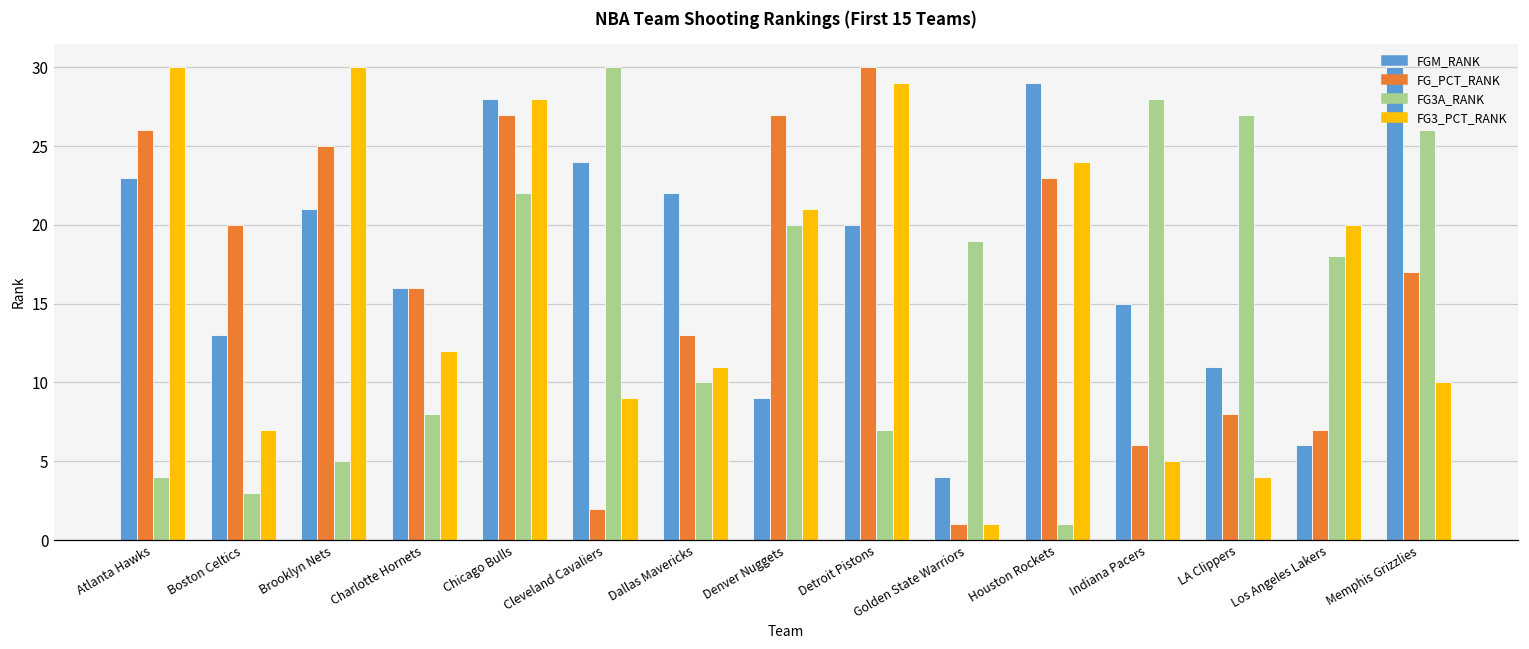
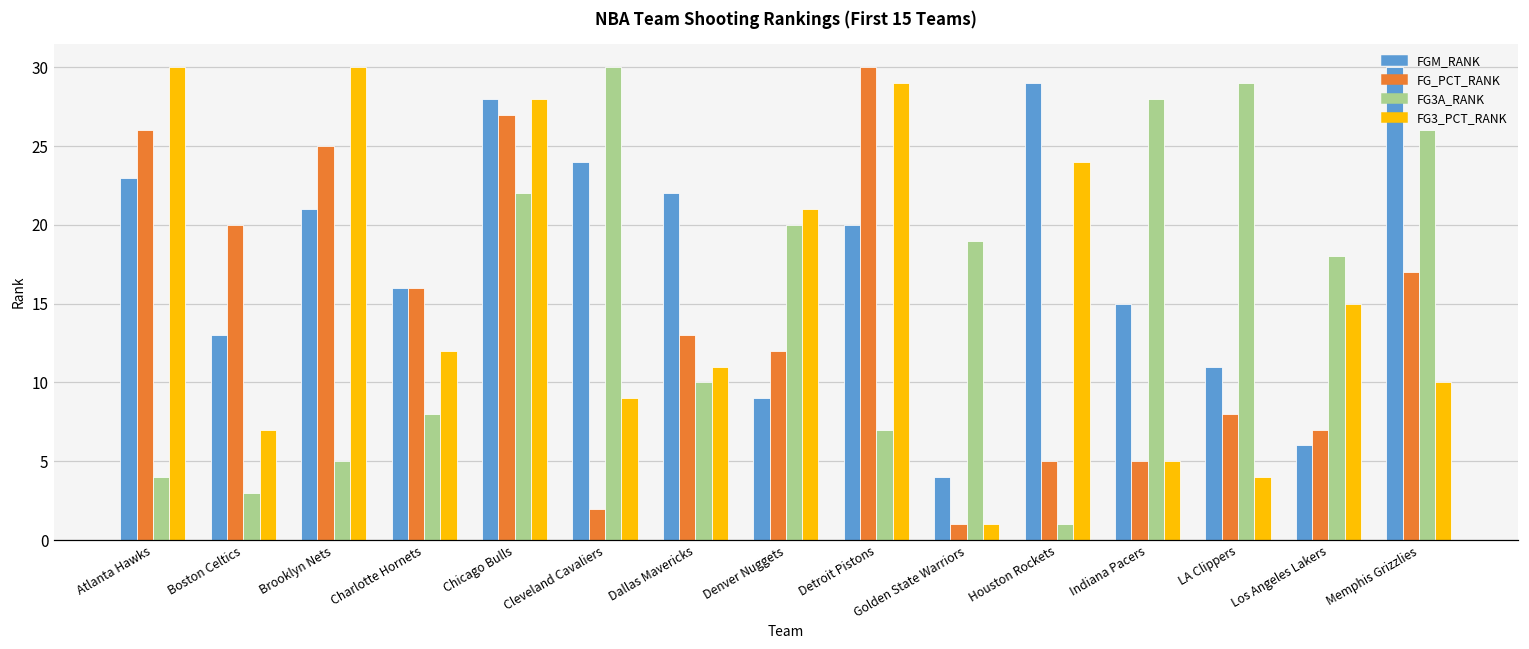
FG_PCT_RANK, Denver Nuggets: 27 -> 12
FG_PCT_RANK, Houston Rockets: 23 -> 5
FG_PCT_RANK, Indiana Pacers: 6 -> 5
FG3A_RANK, LA Clippers: 27 -> 29
FG3_PCT_RANK, Los Angeles Lakers: 20 -> 15
